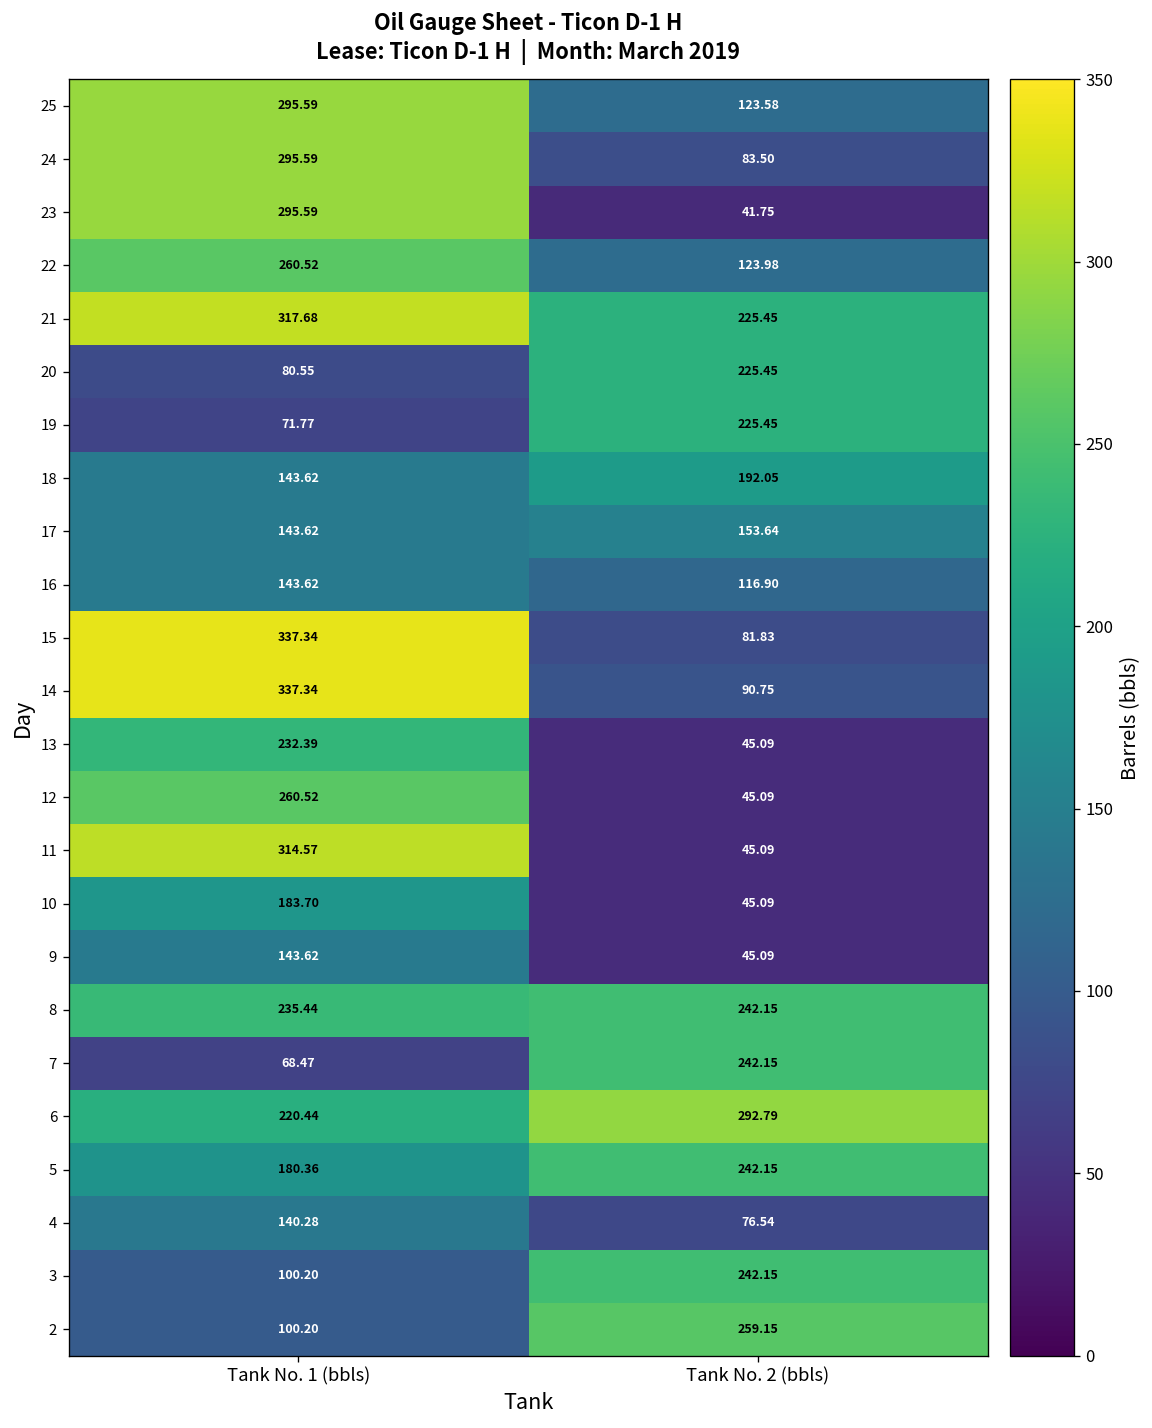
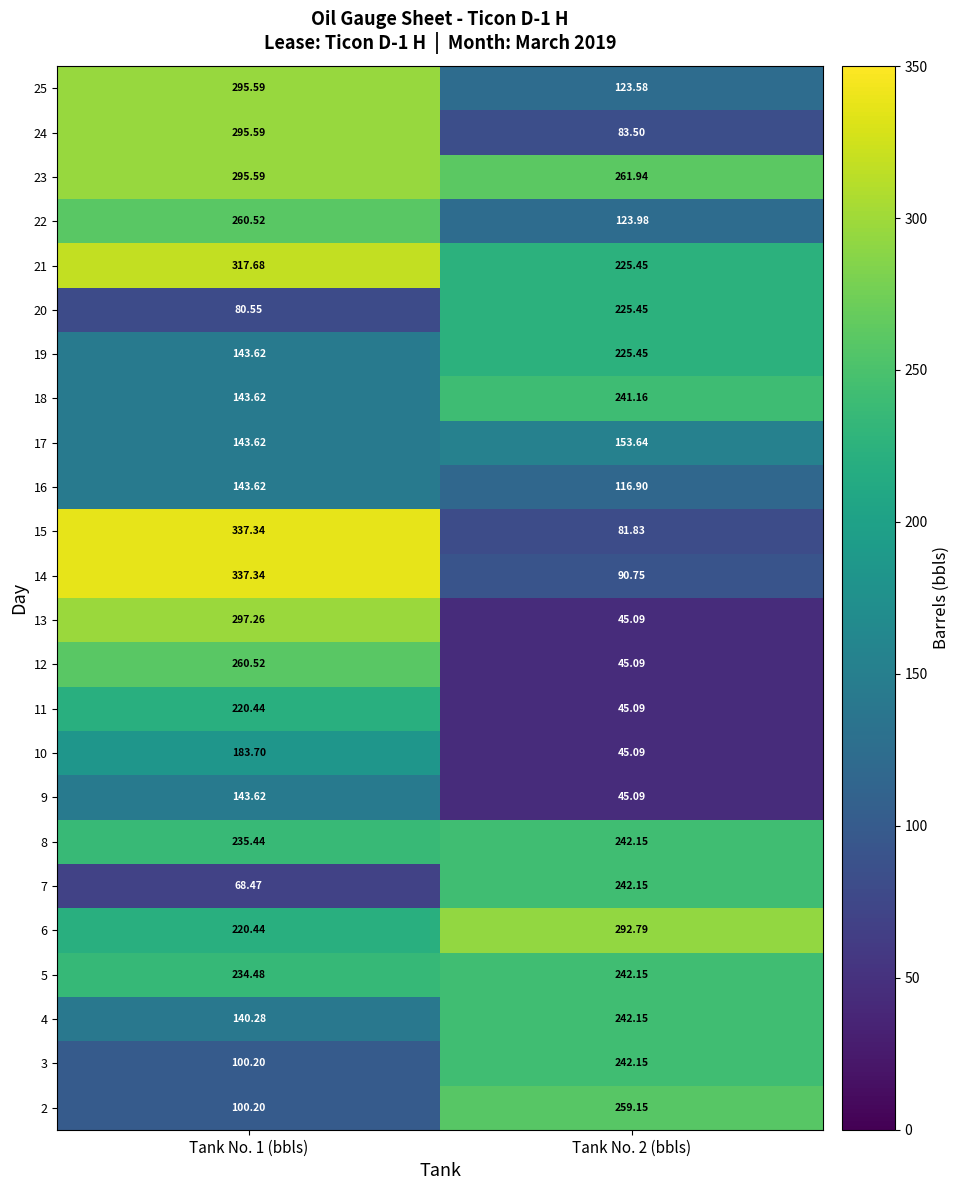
23, Tank No. 2 (bbls): 41.75 -> 261.94
19, Tank No. 1 (bbls): 71.77 -> 143.62
18, Tank No. 2 (bbls): 192.05 -> 241.16
13, Tank No. 1 (bbls): 232.39 -> 297.26
11, Tank No. 1 (bbls): 314.57 -> 220.44
5, Tank No. 1 (bbls): 180.36 -> 234.48
4, Tank No. 2 (bbls): 76.54 -> 242.15
